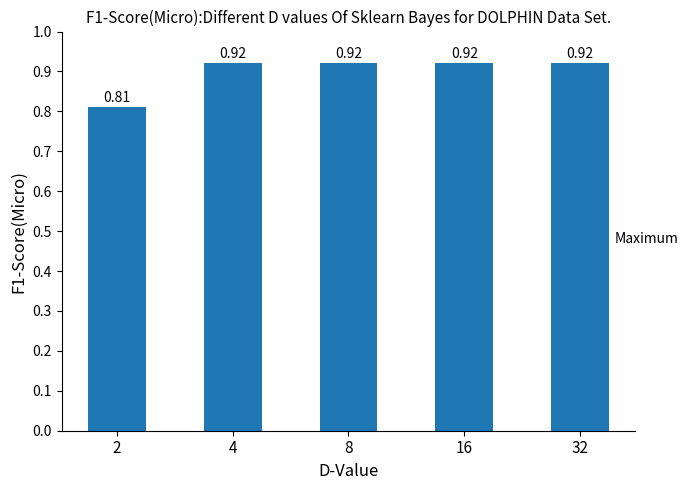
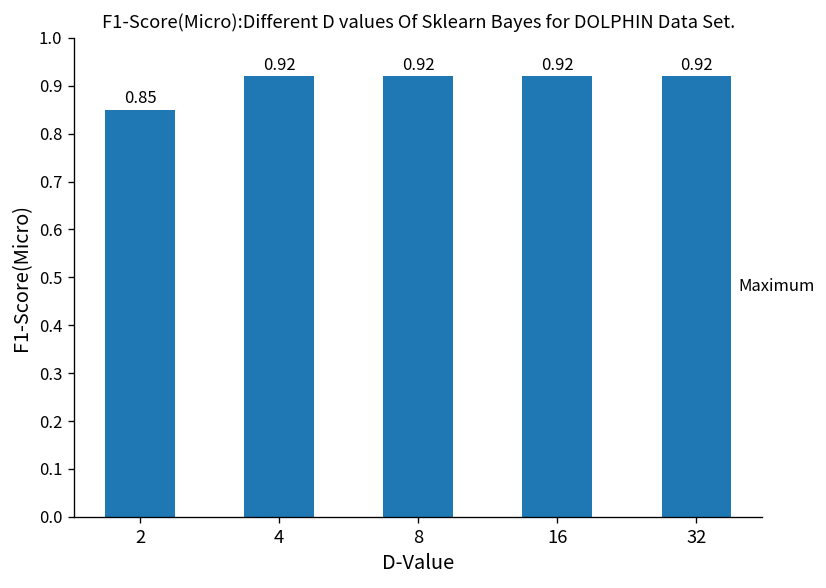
2: 0.81 -> 0.85
